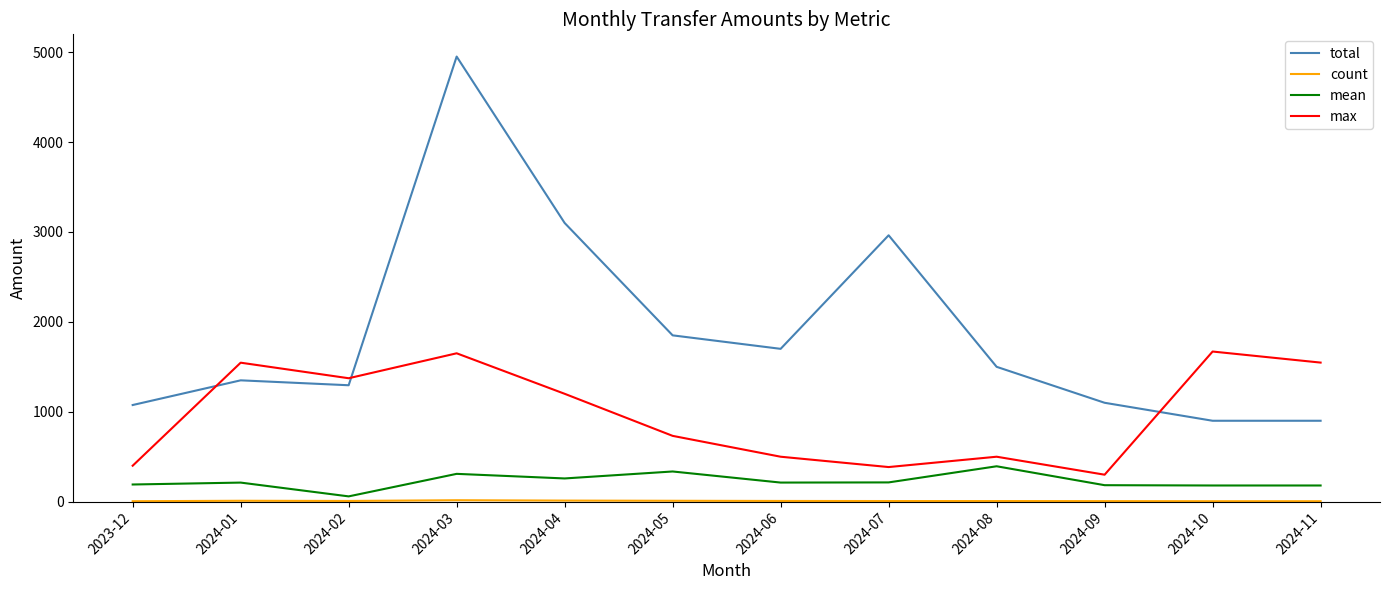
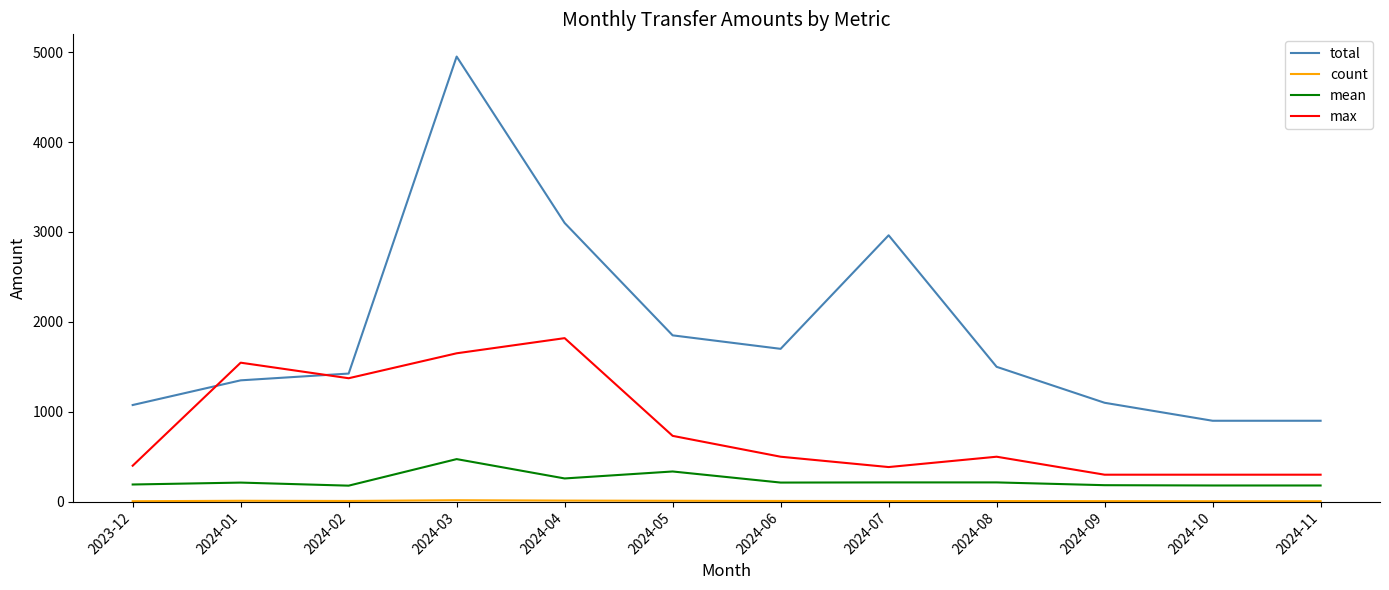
total, 2024-02: 1300 -> 1400
mean, 2024-02: 100 -> 200
mean, 2024-03: 300 -> 500
max, 2024-04: 1200 -> 1800
mean, 2024-08: 400 -> 200
max, 2024-10: 1700 -> 300
max, 2024-11: 1500 -> 300
